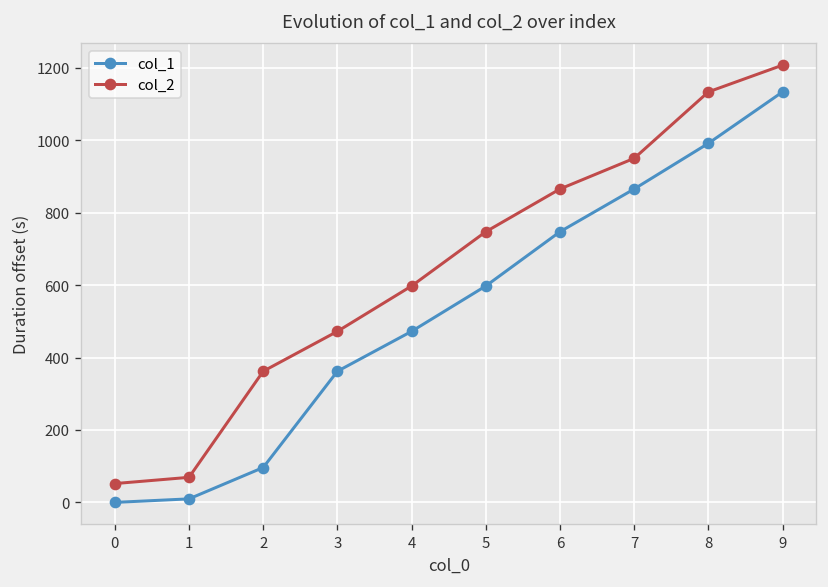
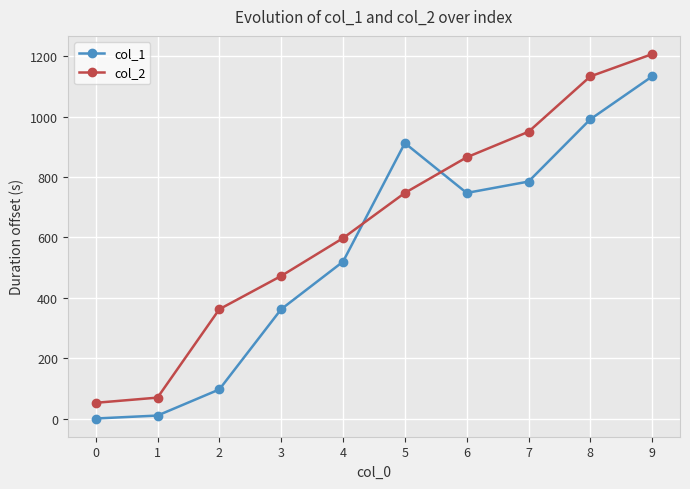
col_1, 4: 470 -> 520
col_1, 5: 600 -> 910
col_1, 7: 870 -> 790
